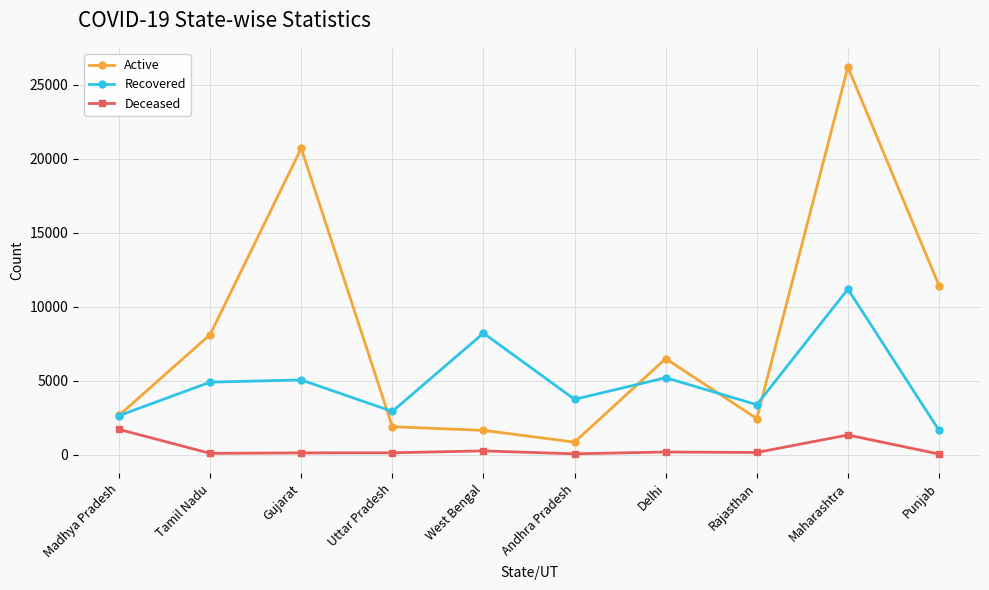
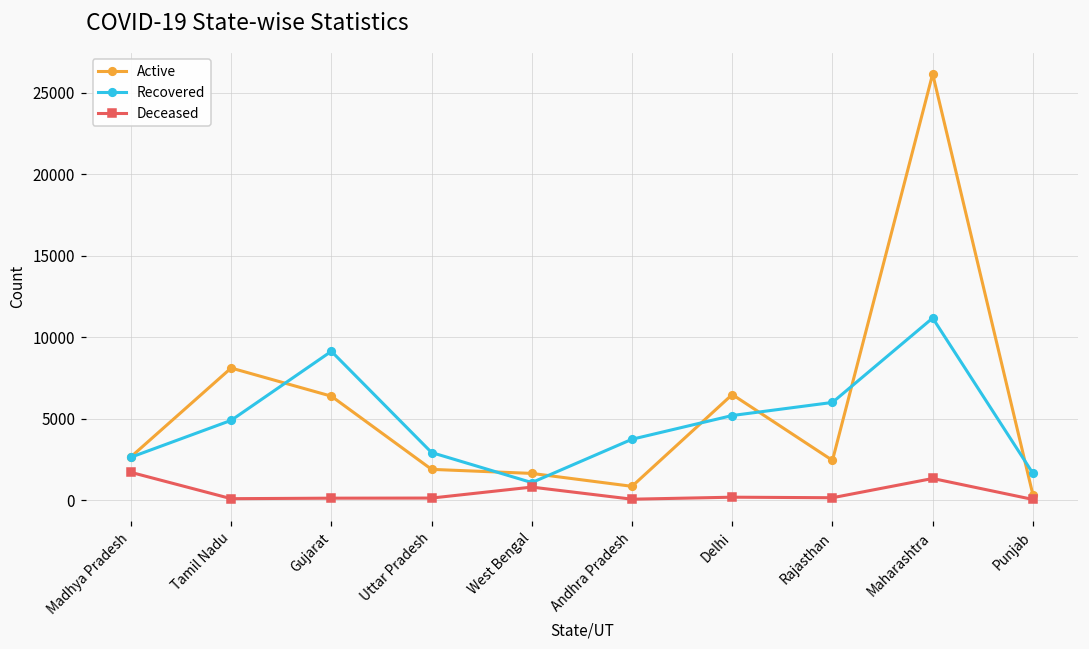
Active, Gujarat: 20700 -> 6400
Recovered, Gujarat: 5000 -> 9100
Recovered, West Bengal: 8200 -> 1100
Deceased, West Bengal: 300 -> 800
Recovered, Rajasthan: 3400 -> 6000
Active, Punjab: 11400 -> 300
